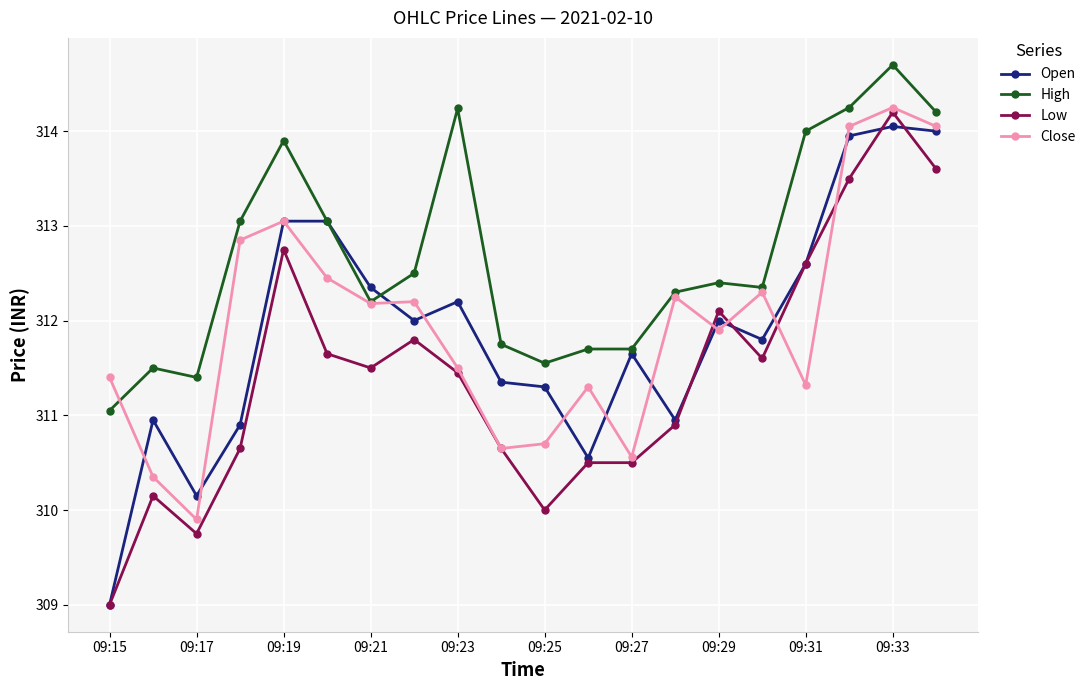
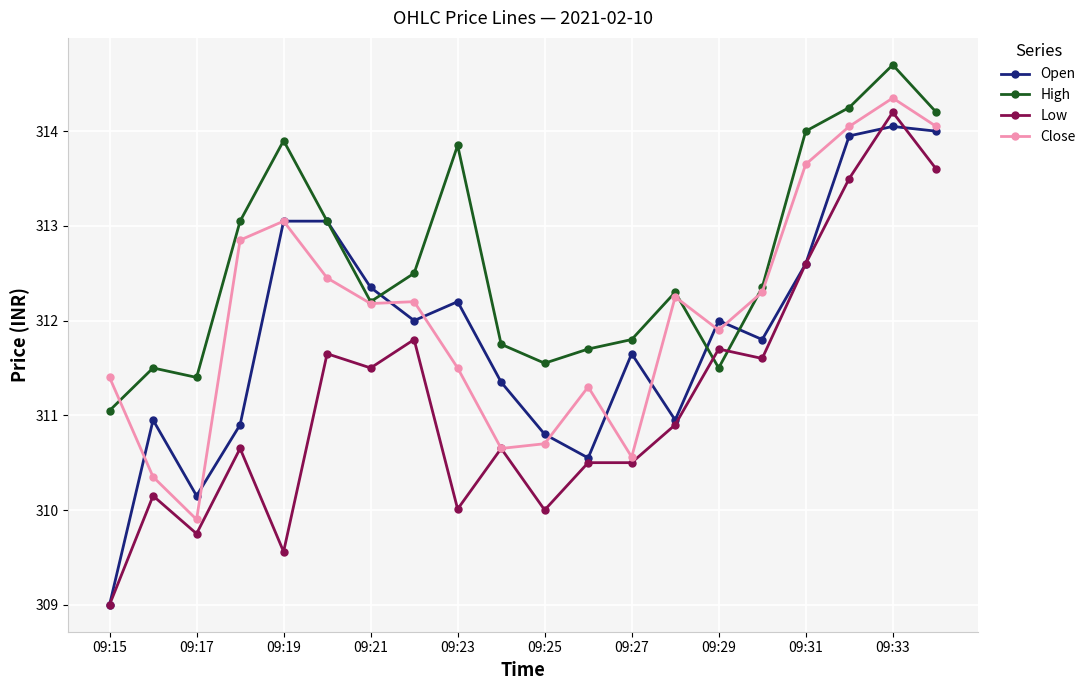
Low, 09:19: 312.8 -> 309.6
High, 09:23: 314.2 -> 313.9
Low, 09:23: 311.5 -> 310.0
Open, 09:25: 311.3 -> 310.8
High, 09:27: 311.7 -> 311.8
High, 09:29: 312.4 -> 311.5
Low, 09:29: 312.1 -> 311.7
Close, 09:31: 311.3 -> 313.7
Close, 09:33: 314.3 -> 314.4
